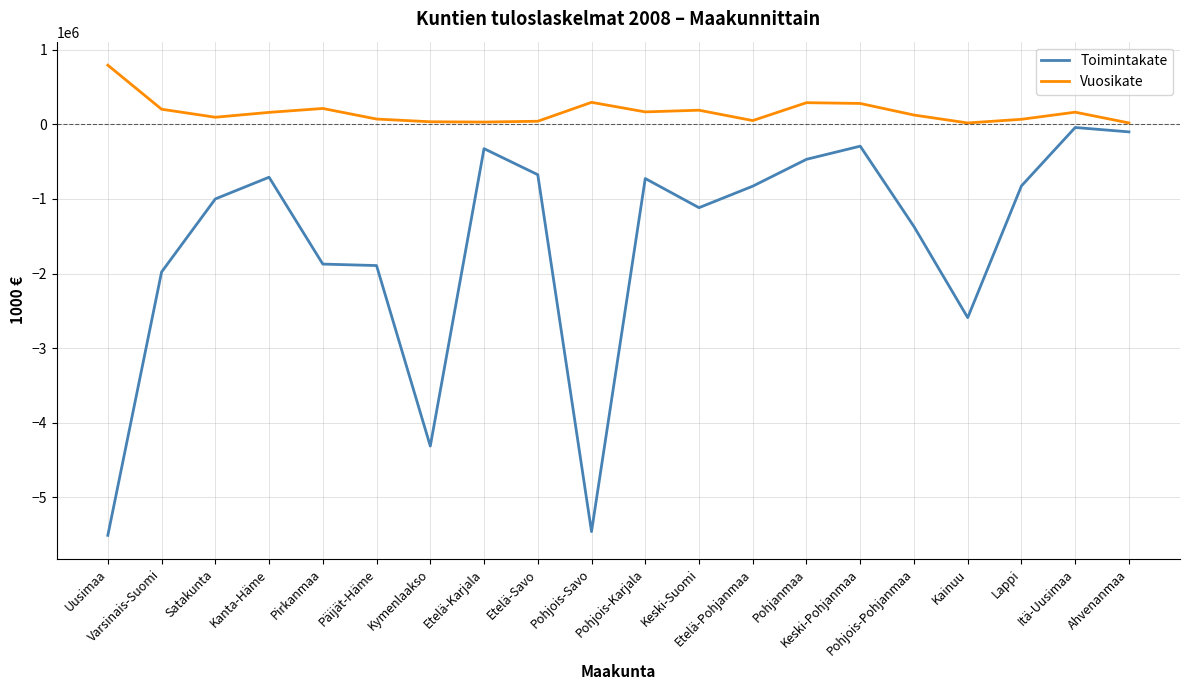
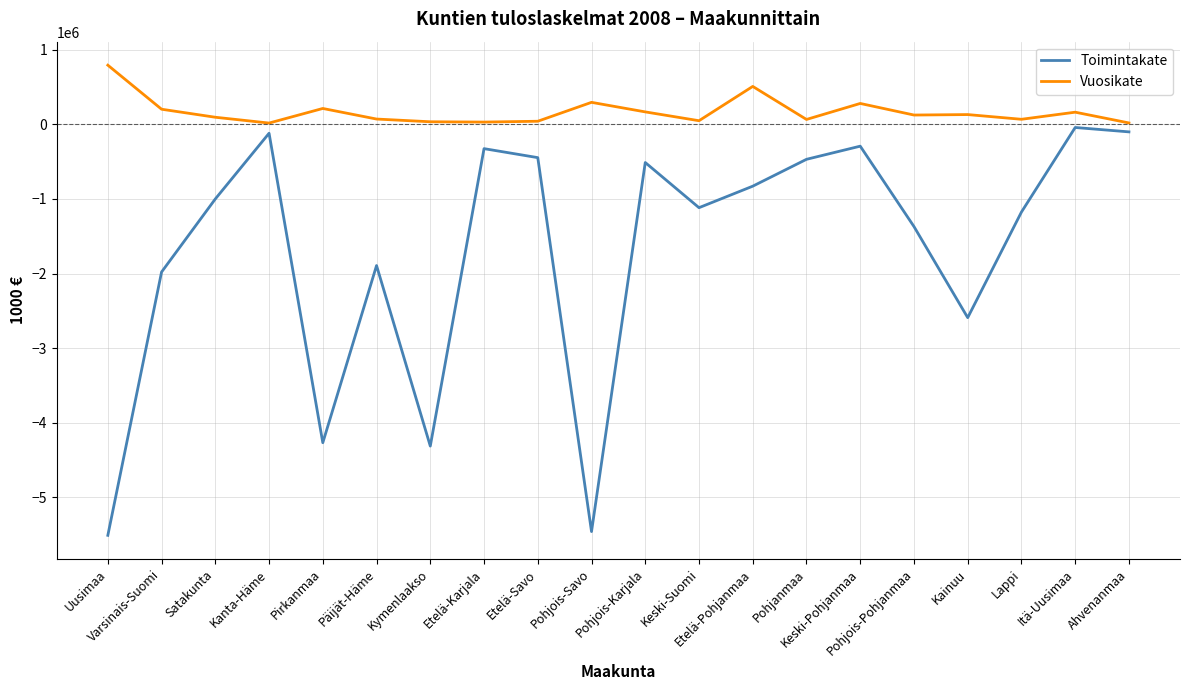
Toimintakate, Kanta-Häme: -700000 -> -100000
Vuosikate, Kanta-Häme: 200000 -> 0
Toimintakate, Pirkanmaa: -1900000 -> -4300000
Toimintakate, Etelä-Savo: -700000 -> -400000
Toimintakate, Pohjois-Karjala: -700000 -> -500000
Vuosikate, Keski-Suomi: 200000 -> 0
Vuosikate, Etelä-Pohjanmaa: 100000 -> 500000
Vuosikate, Pohjanmaa: 300000 -> 100000
Vuosikate, Kainuu: 0 -> 100000
Toimintakate, Lappi: -800000 -> -1200000
